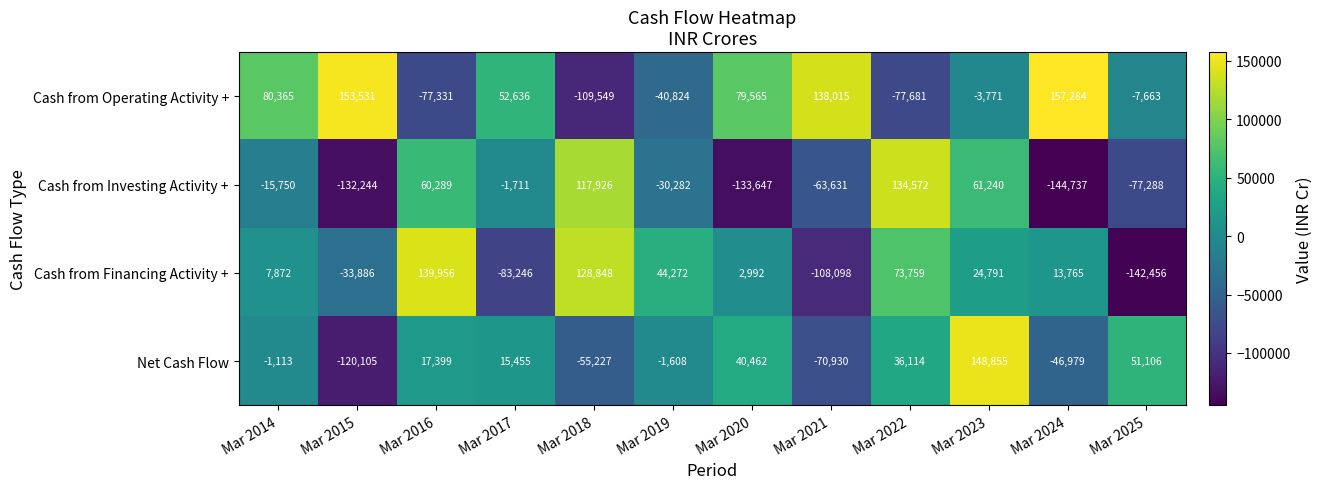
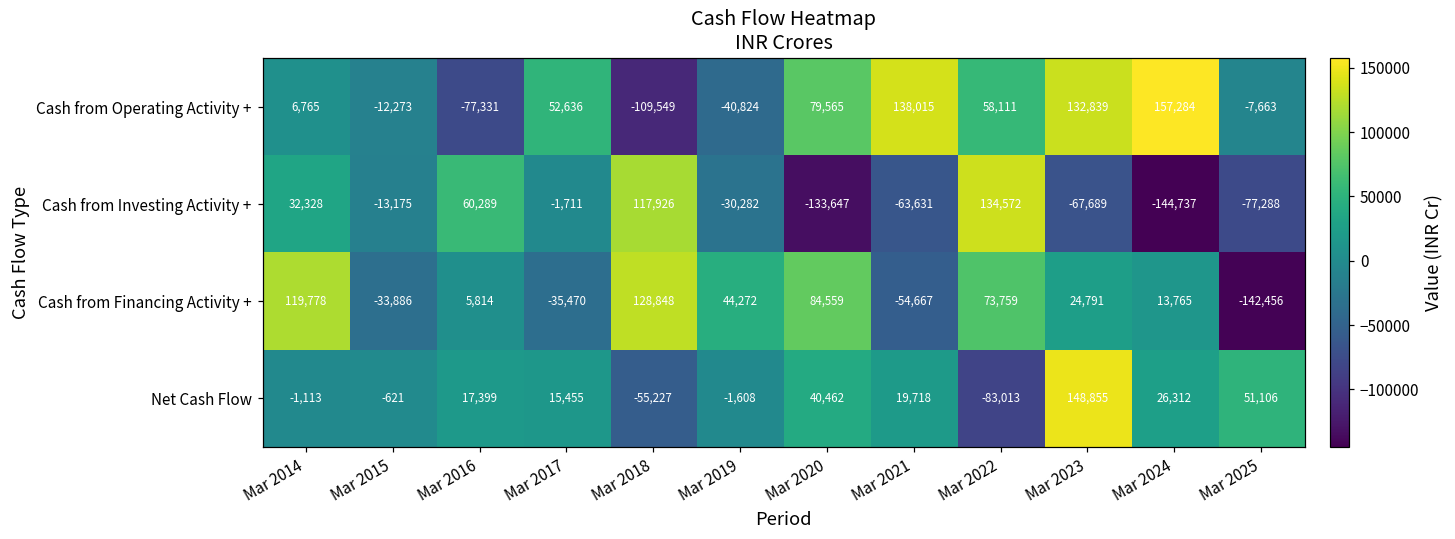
Cash from Operating Activity +, Mar 2014: 80,365 -> 6,765
Cash from Operating Activity +, Mar 2015: 153,531 -> -12,273
Cash from Operating Activity +, Mar 2022: -77,681 -> 58,111
Cash from Operating Activity +, Mar 2023: -3,771 -> 132,839
Cash from Investing Activity +, Mar 2014: -15,750 -> 32,328
Cash from Investing Activity +, Mar 2015: -132,244 -> -13,175
Cash from Investing Activity +, Mar 2023: 61,240 -> -67,689
Cash from Financing Activity +, Mar 2014: 7,872 -> 119,778
Cash from Financing Activity +, Mar 2016: 139,956 -> 5,814
Cash from Financing Activity +, Mar 2017: -83,246 -> -35,470
Cash from Financing Activity +, Mar 2020: 2,992 -> 84,559
Cash from Financing Activity +, Mar 2021: -108,098 -> -54,667
Net Cash Flow, Mar 2015: -120,105 -> -621
Net Cash Flow, Mar 2021: -70,930 -> 19,718
Net Cash Flow, Mar 2022: 36,114 -> -83,013
Net Cash Flow, Mar 2024: -46,979 -> 26,312
